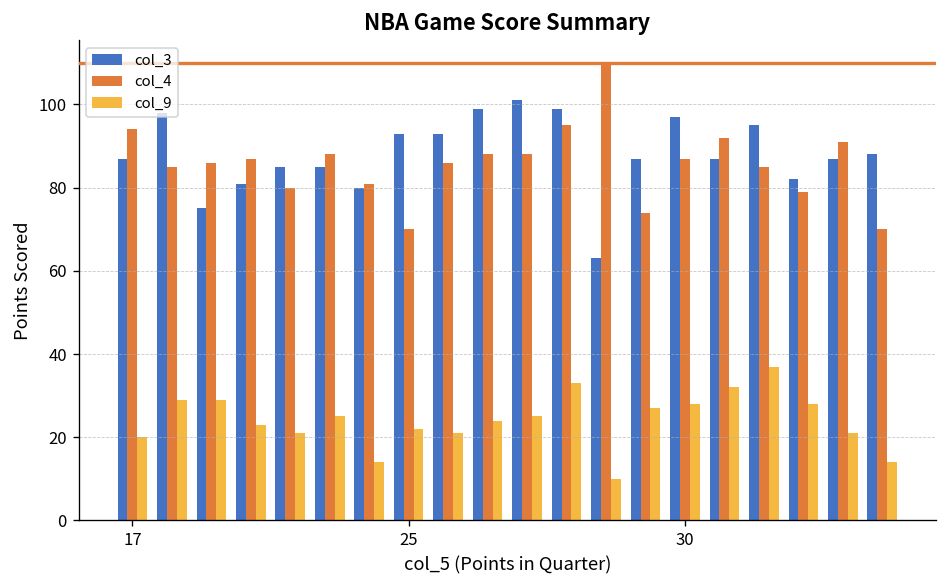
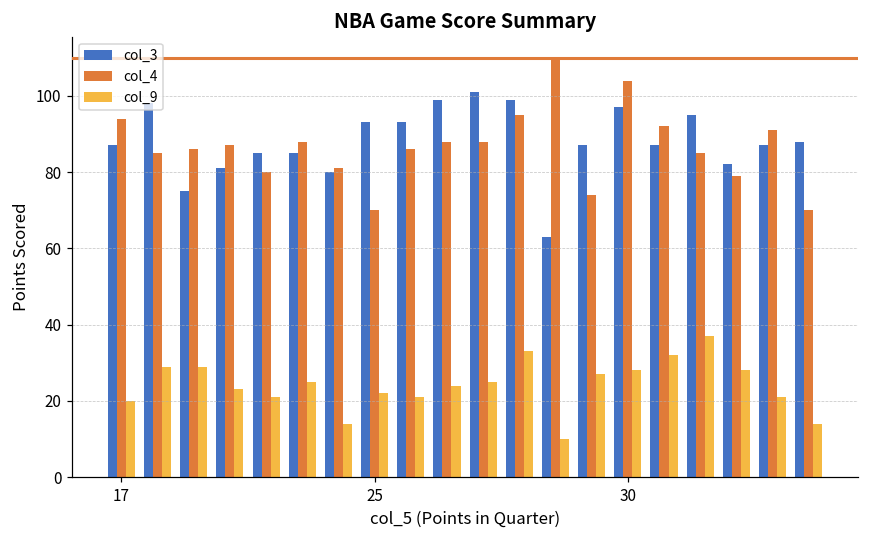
col_4, 30: 87 -> 104
